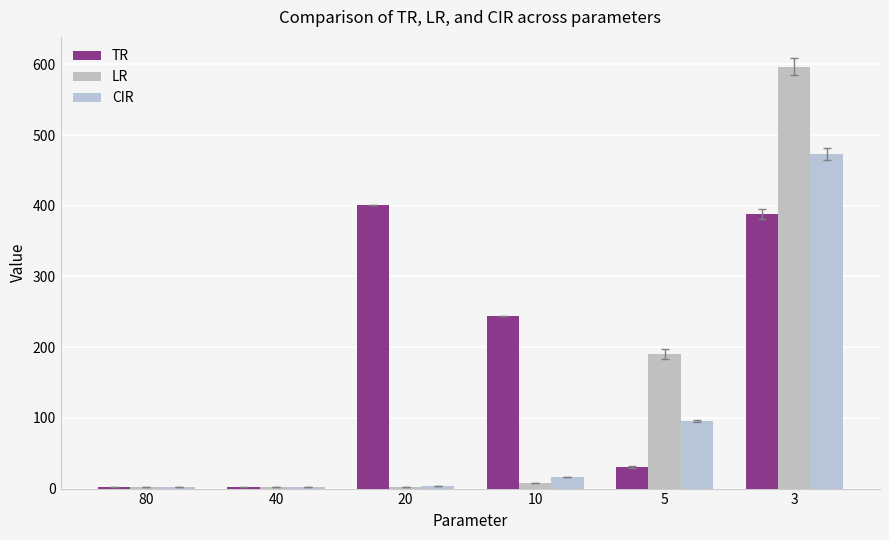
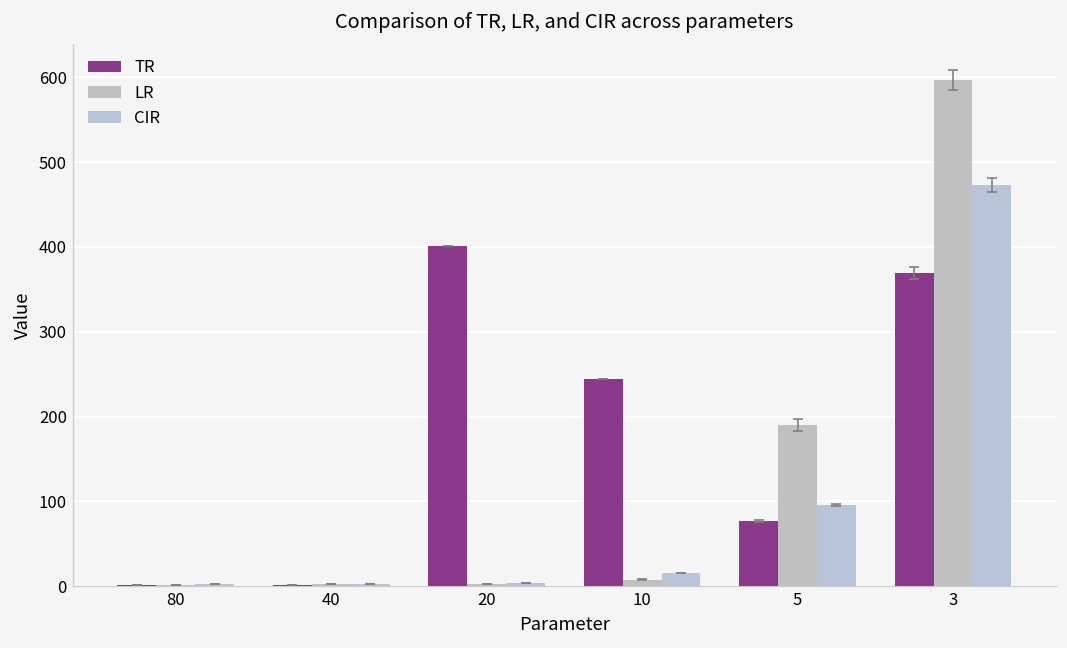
TR, 5: 30 -> 80
TR, 3: 390 -> 370
